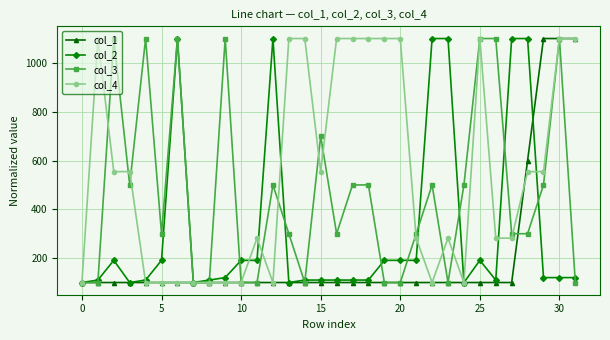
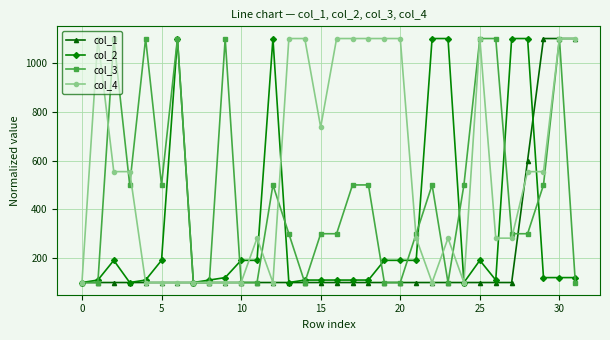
col_3, 5: 300 -> 500
col_3, 15: 700 -> 300
col_4, 15: 550 -> 740
